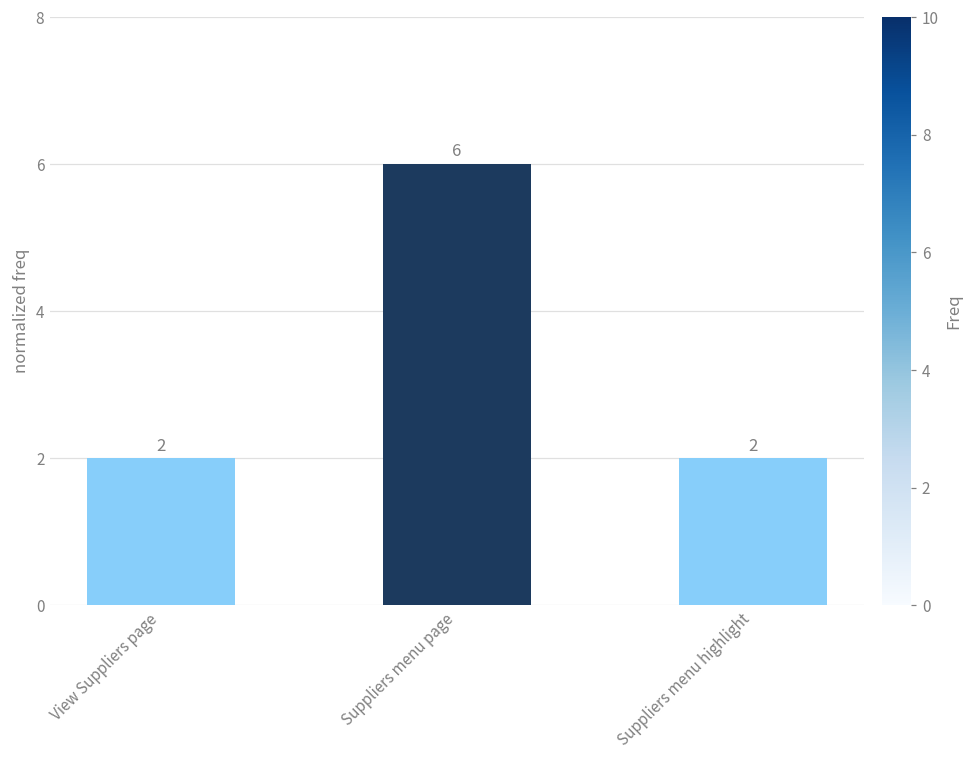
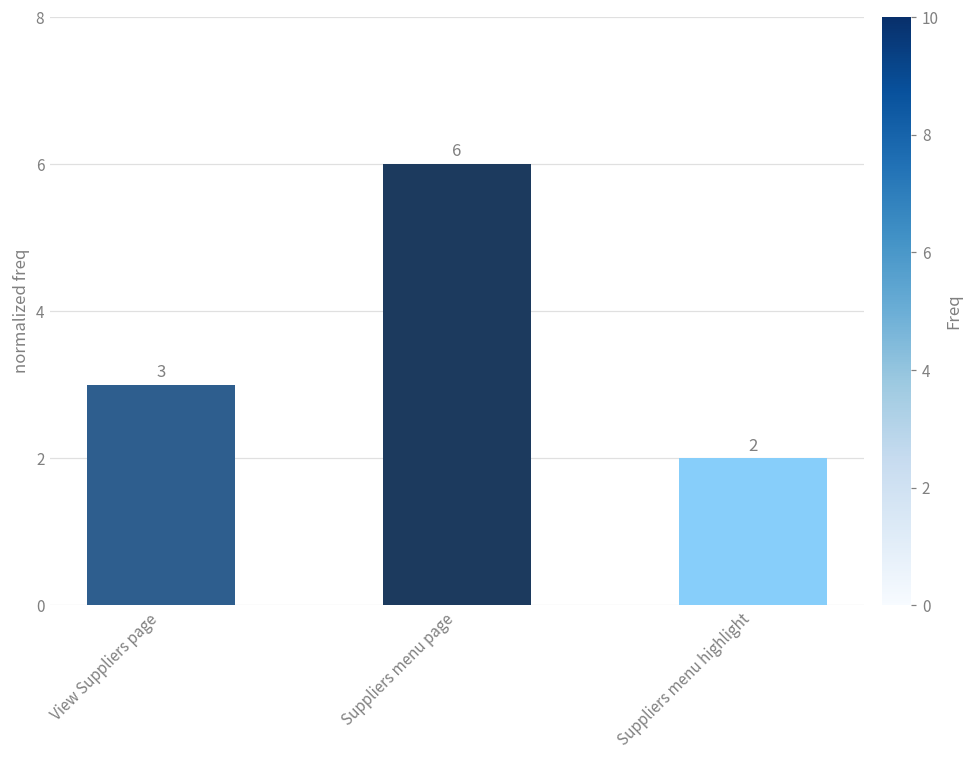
View Suppliers page: 2 -> 3
